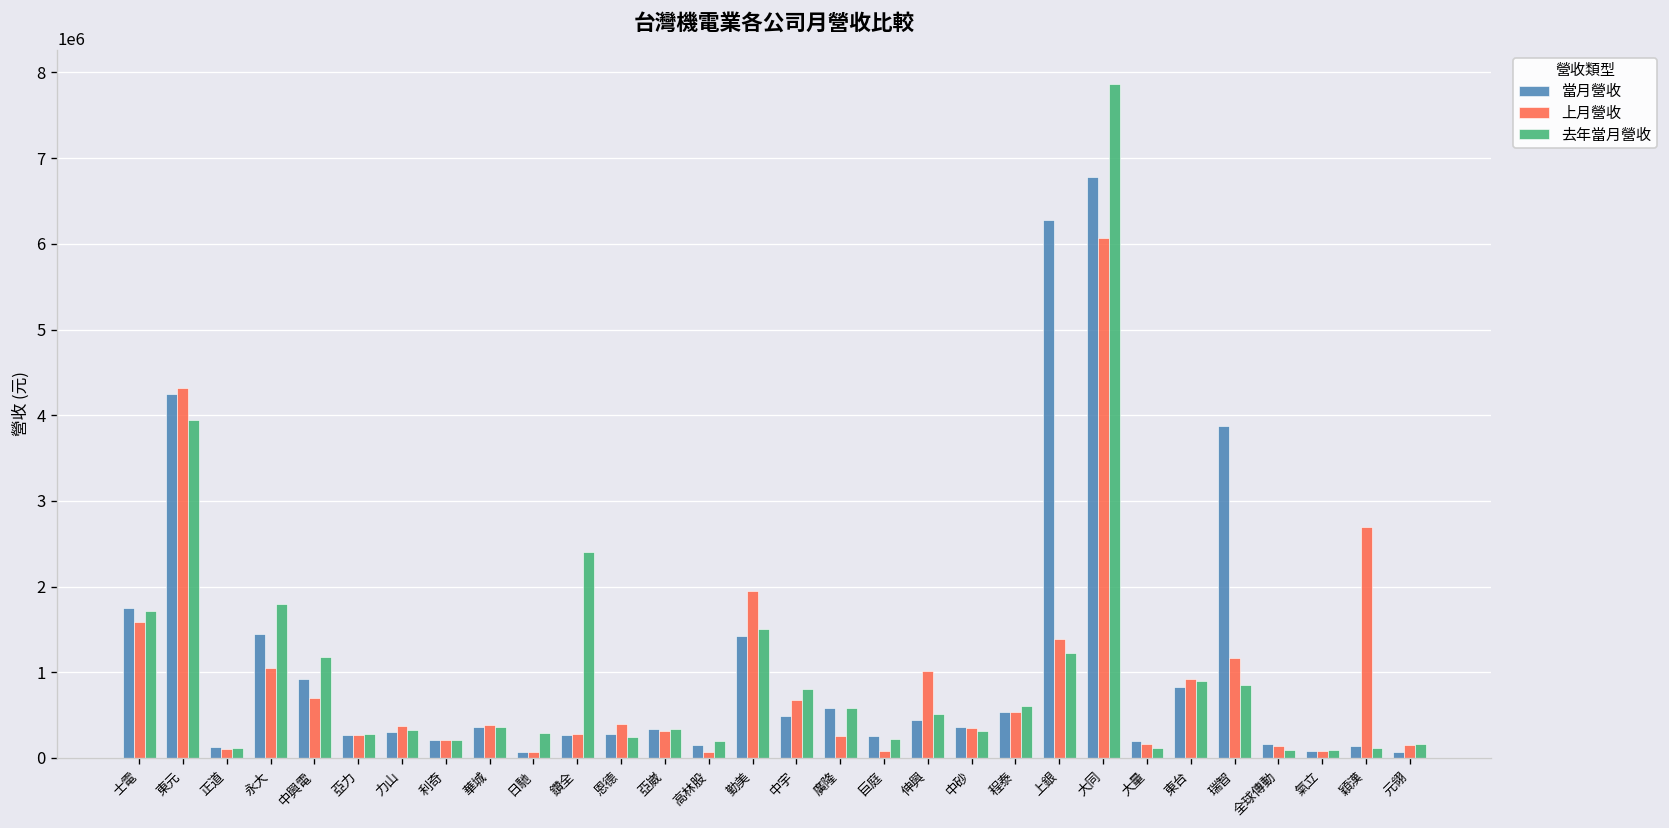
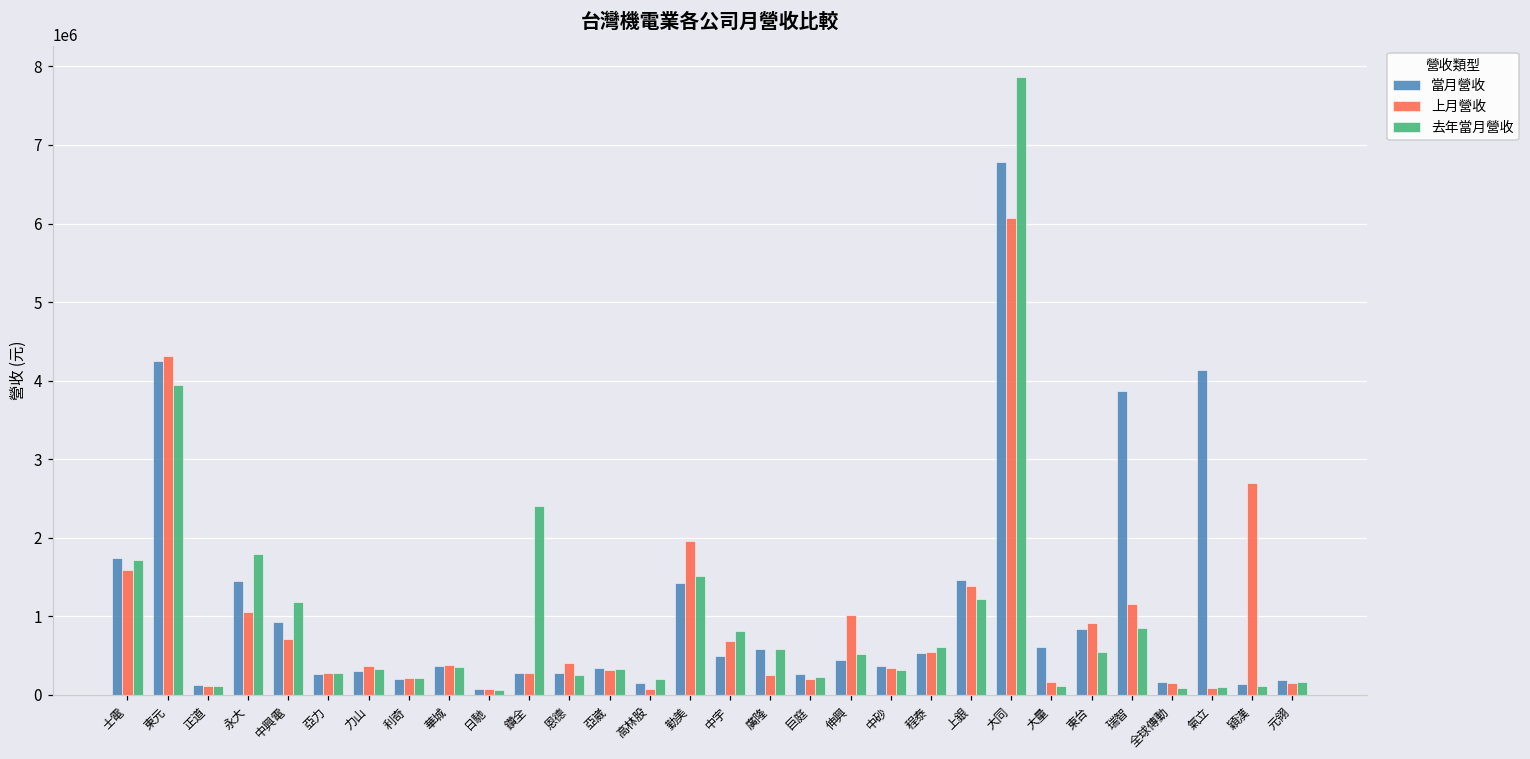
去年當月營收, 日馳: 300000 -> 100000
上月營收, 巨庭: 100000 -> 200000
當月營收, 上銀: 6300000 -> 1500000
當月營收, 大量: 200000 -> 600000
去年當月營收, 東台: 900000 -> 500000
當月營收, 氣立: 100000 -> 4100000
當月營收, 元翎: 100000 -> 200000
